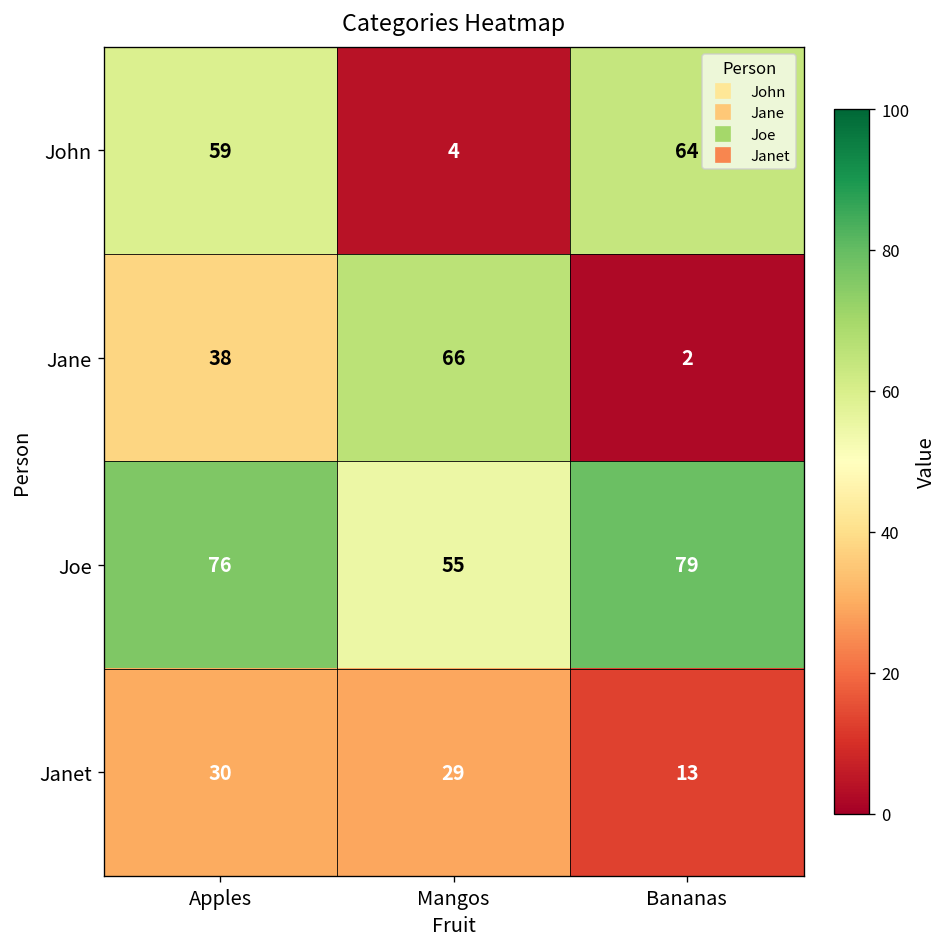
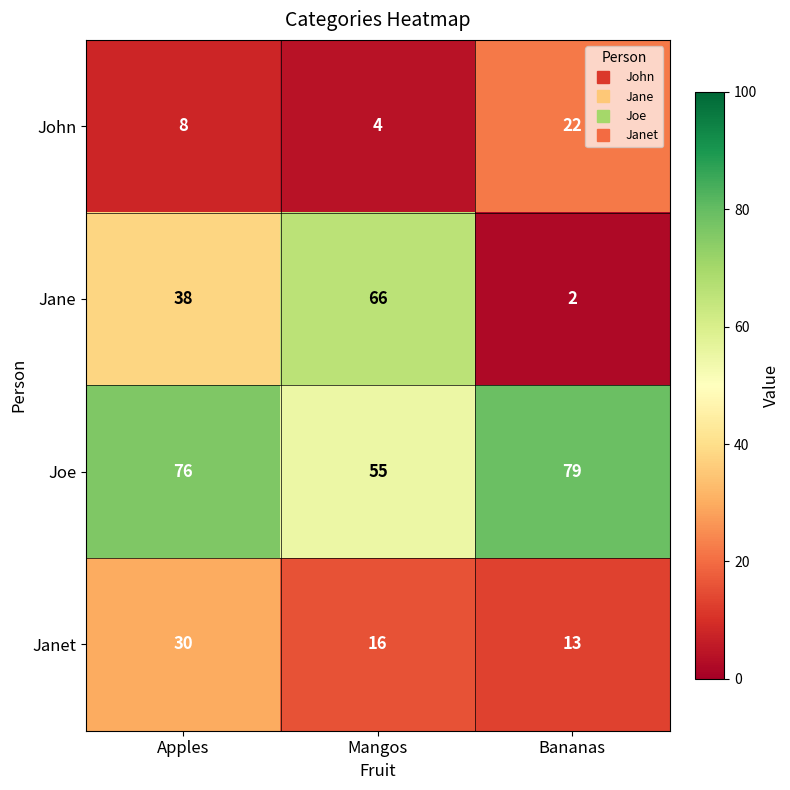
John, Apples: 59 -> 8
John, Bananas: 64 -> 22
Janet, Mangos: 29 -> 16
